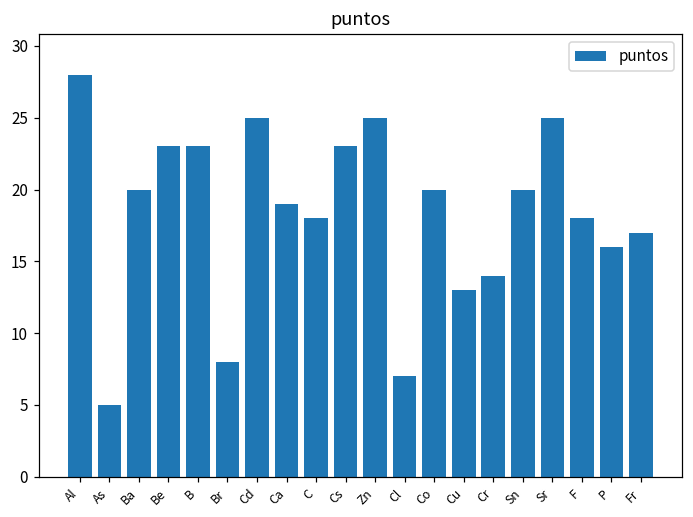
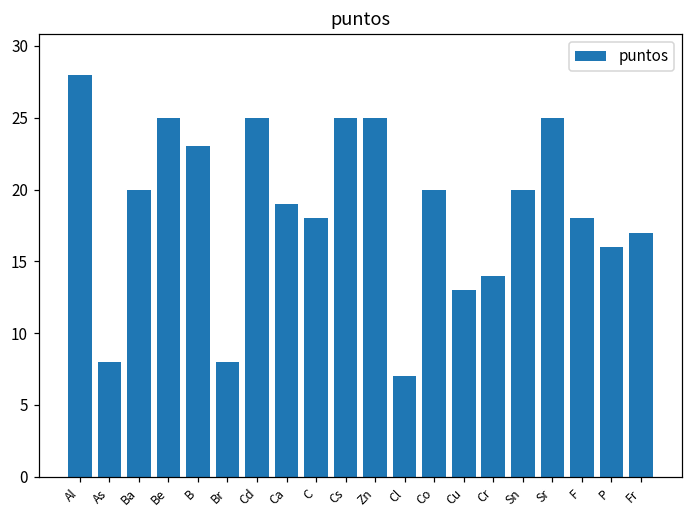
As: 5 -> 8
Be: 23 -> 25
Cs: 23 -> 25
